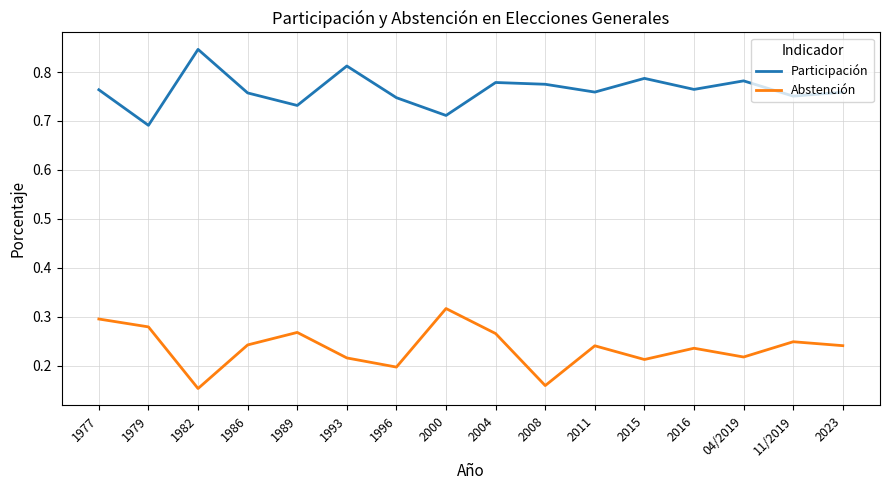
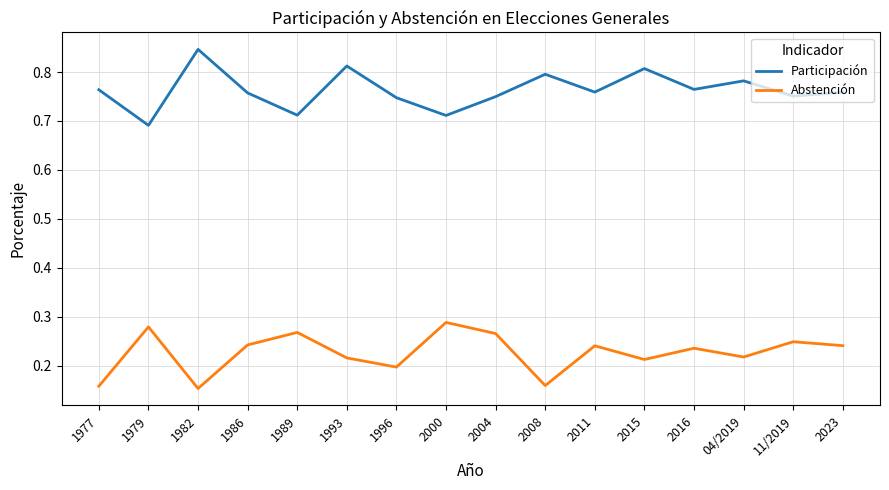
Abstención, 1977: 0.30 -> 0.16
Participación, 1989: 0.73 -> 0.71
Abstención, 2000: 0.32 -> 0.29
Participación, 2004: 0.78 -> 0.75
Participación, 2008: 0.77 -> 0.80
Participación, 2015: 0.79 -> 0.81
